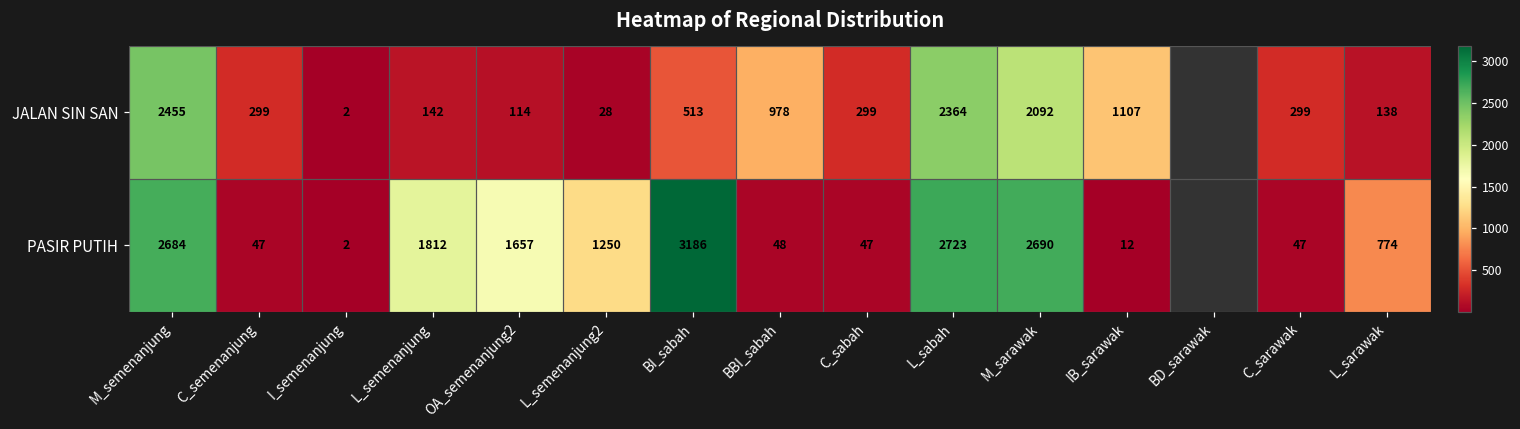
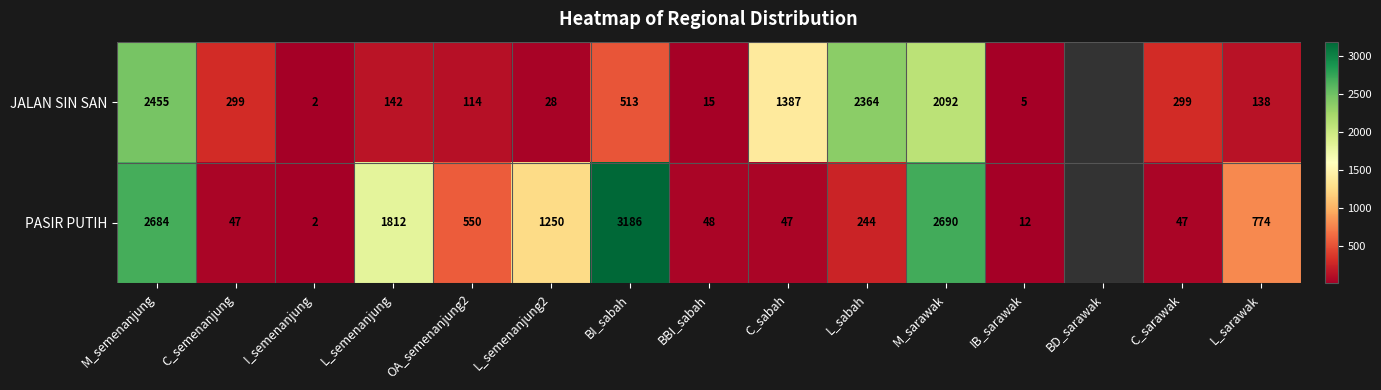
JALAN SIN SAN, BBI_sabah: 978 -> 15
JALAN SIN SAN, C_sabah: 299 -> 1387
JALAN SIN SAN, IB_sarawak: 1107 -> 5
PASIR PUTIH, OA_semenanjung2: 1657 -> 550
PASIR PUTIH, L_sabah: 2723 -> 244
